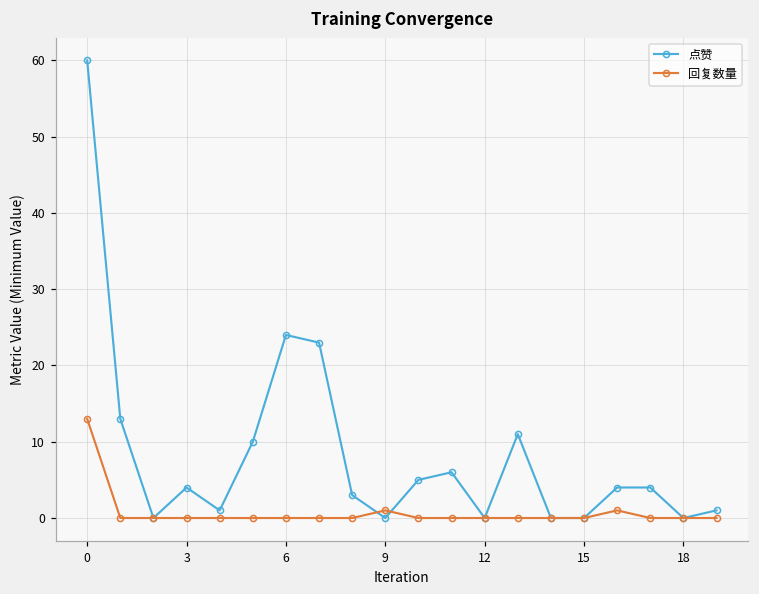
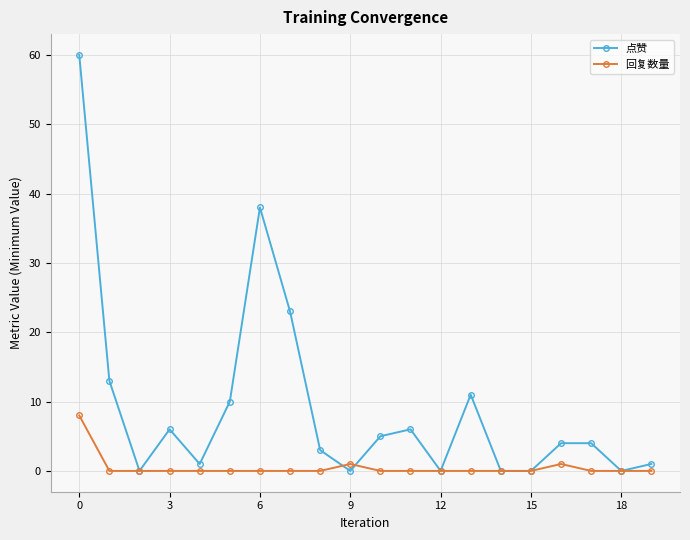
回复数量, 0: 13 -> 8
点赞, 3: 4 -> 6
点赞, 6: 24 -> 38
